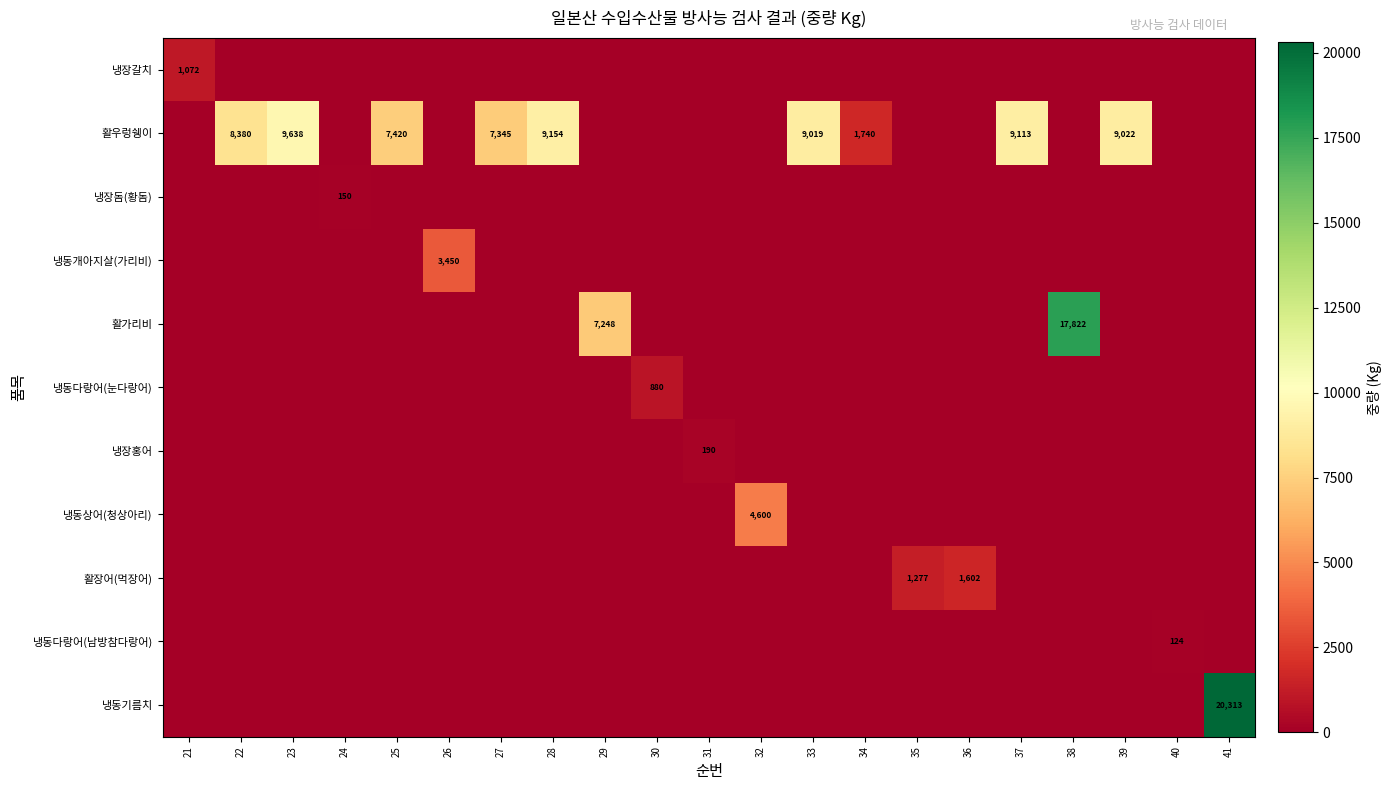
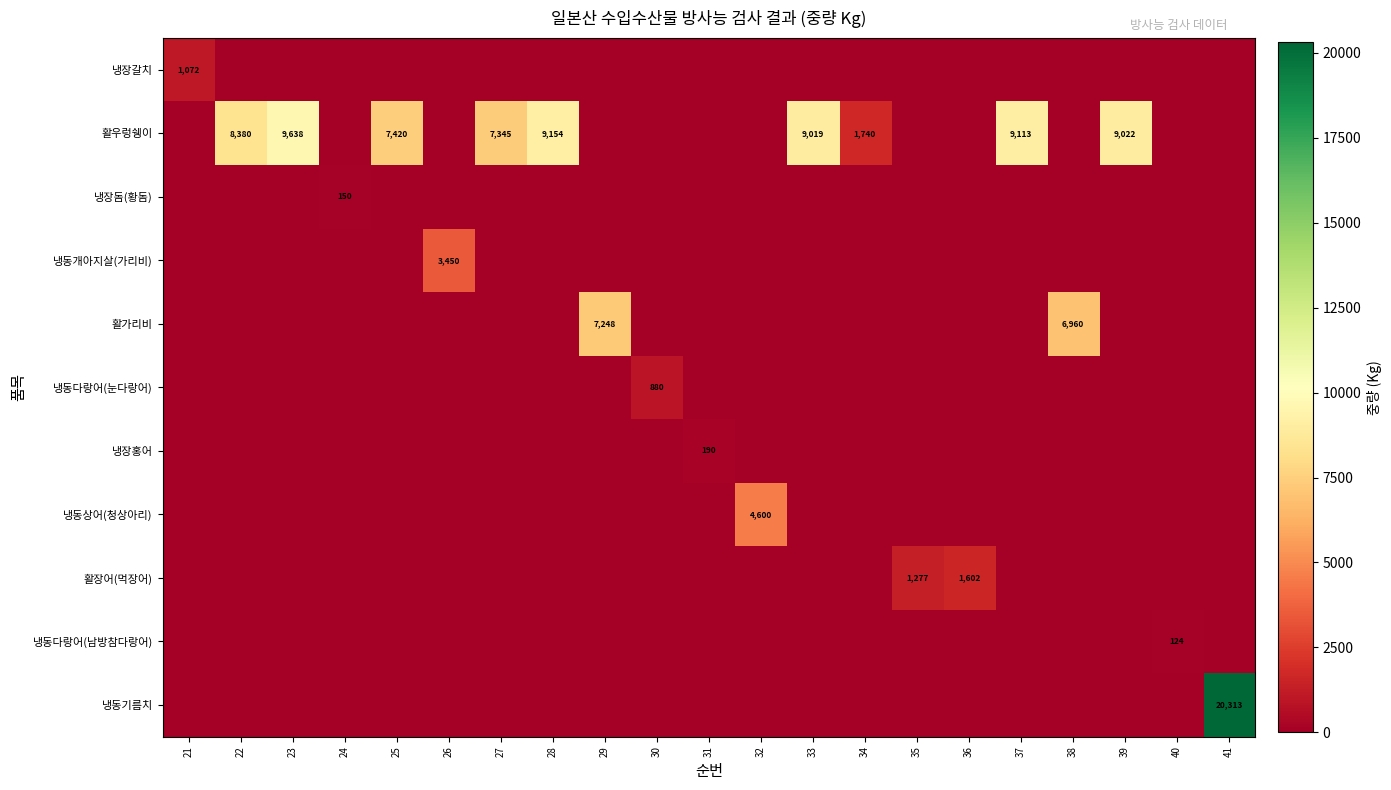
활가리비, 38: 17,822 -> 6,960
